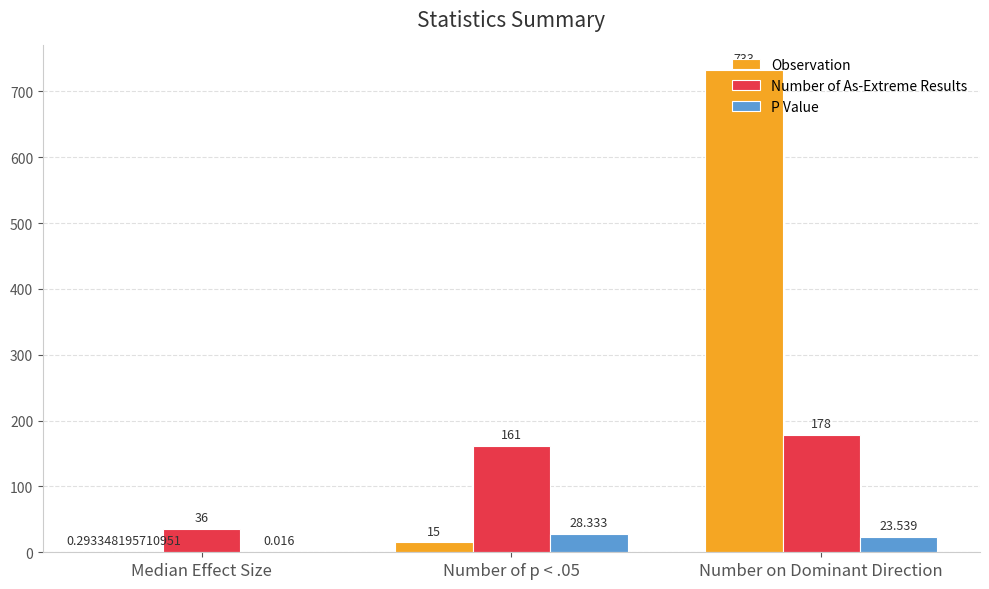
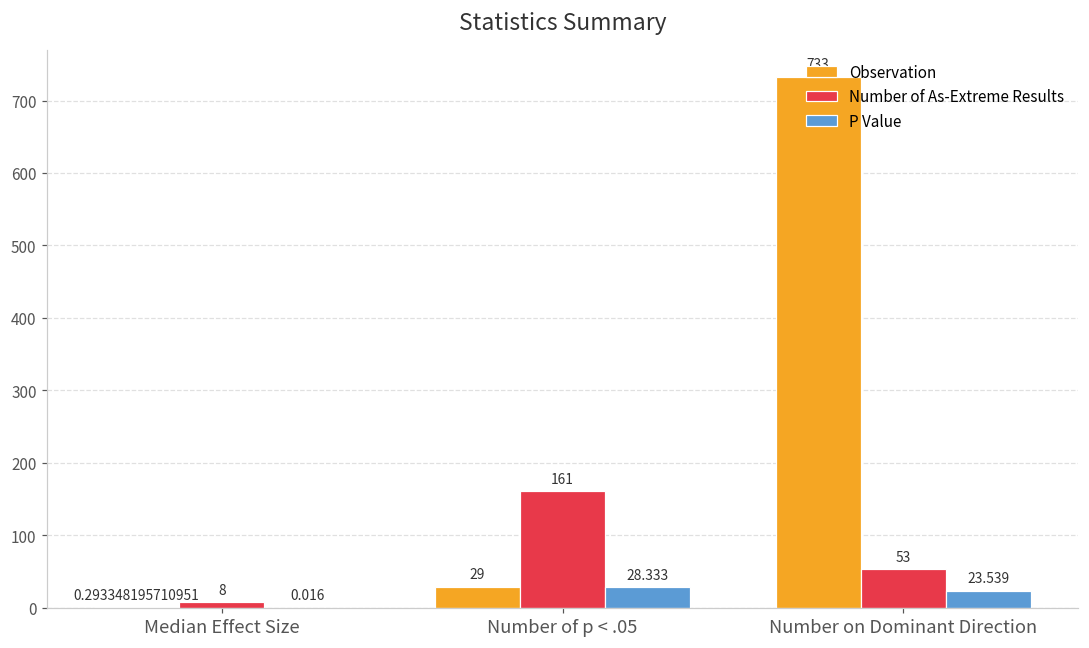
Number of As-Extreme Results, Median Effect Size: 36 -> 8
Observation, Number of p < .05: 15 -> 29
Number of As-Extreme Results, Number on Dominant Direction: 178 -> 53
